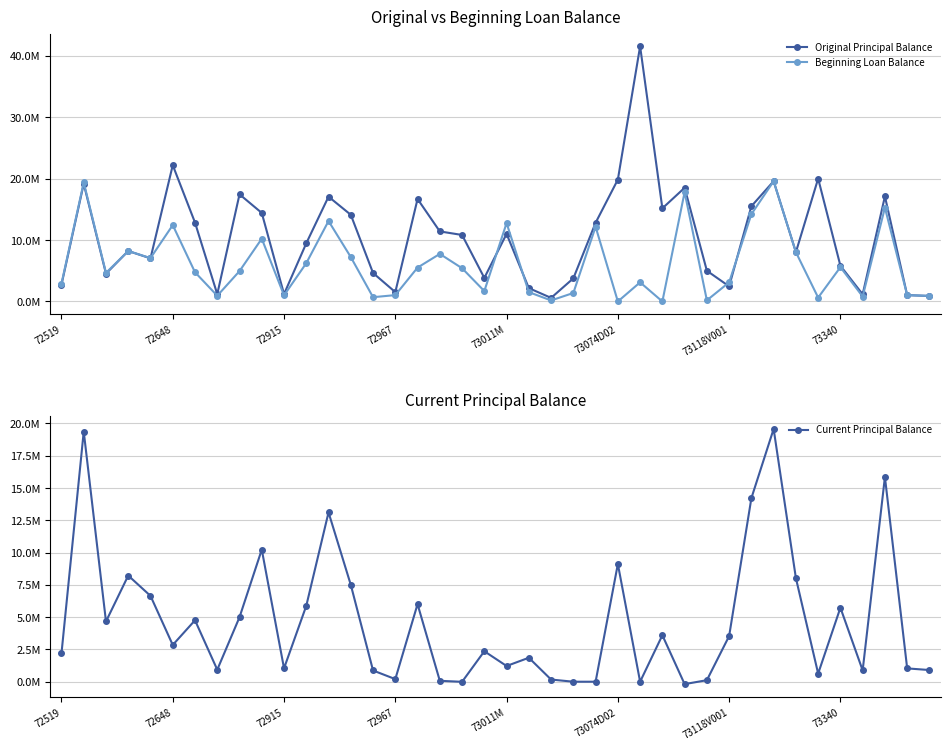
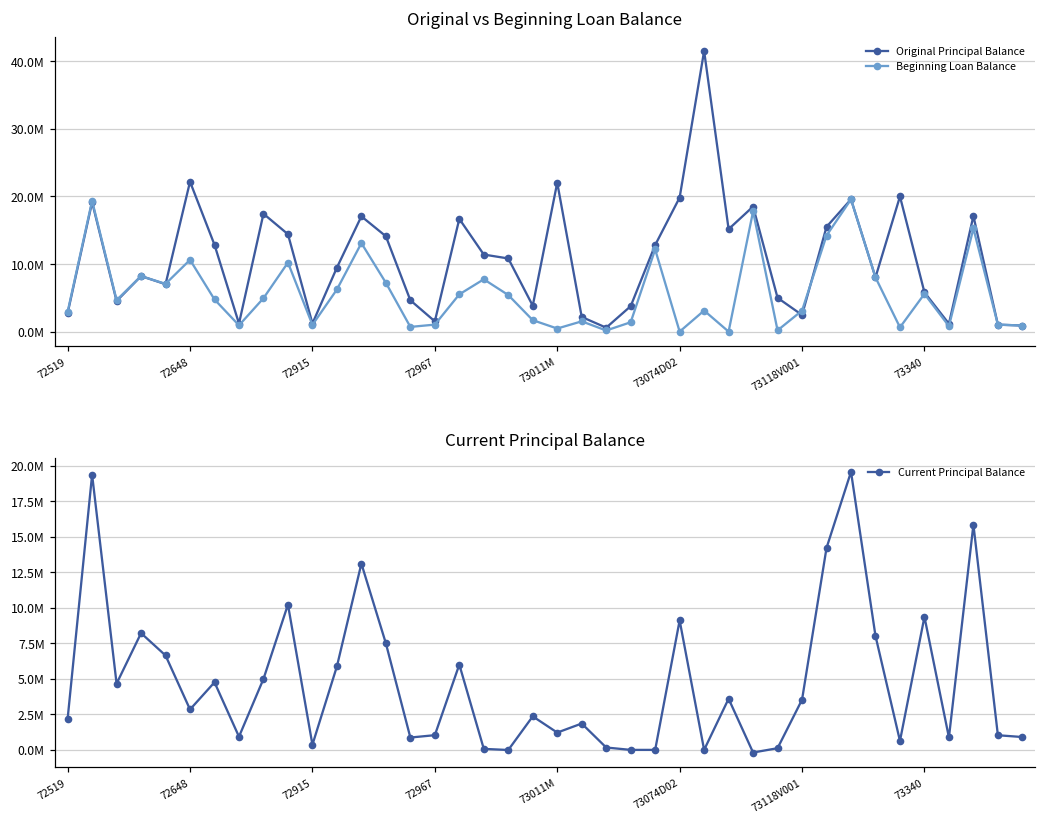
Original vs Beginning Loan Balance, Beginning Loan Balance, 72648: 12000000 -> 11000000
Original vs Beginning Loan Balance, Original Principal Balance, 73011M: 11000000 -> 22000000
Original vs Beginning Loan Balance, Beginning Loan Balance, 73011M: 13000000 -> 0
Current Principal Balance, 72915: 1000000 -> 400000
Current Principal Balance, 72967: 200000 -> 1000000
Current Principal Balance, 73340: 5700000 -> 9400000
